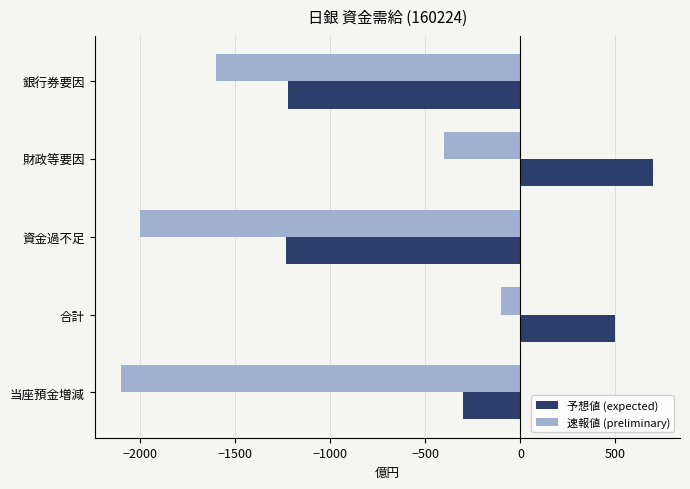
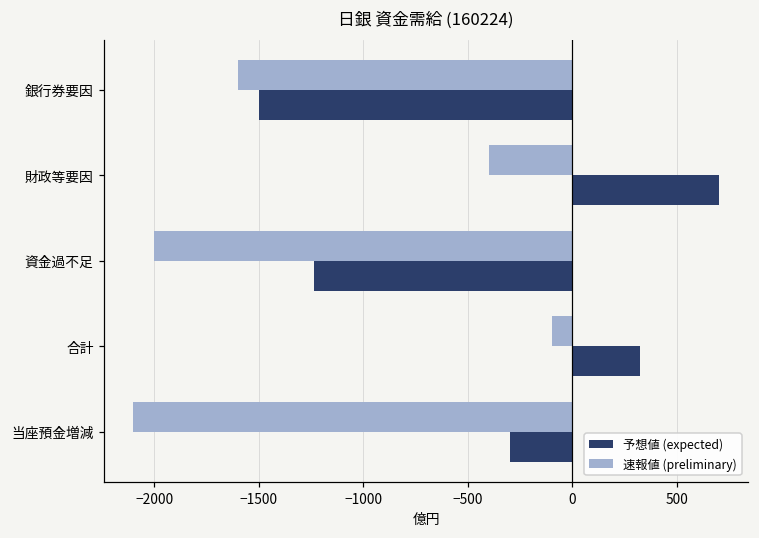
予想値 (expected), 銀行券要因: -1220 -> -1500
予想値 (expected), 合計: 500 -> 320
